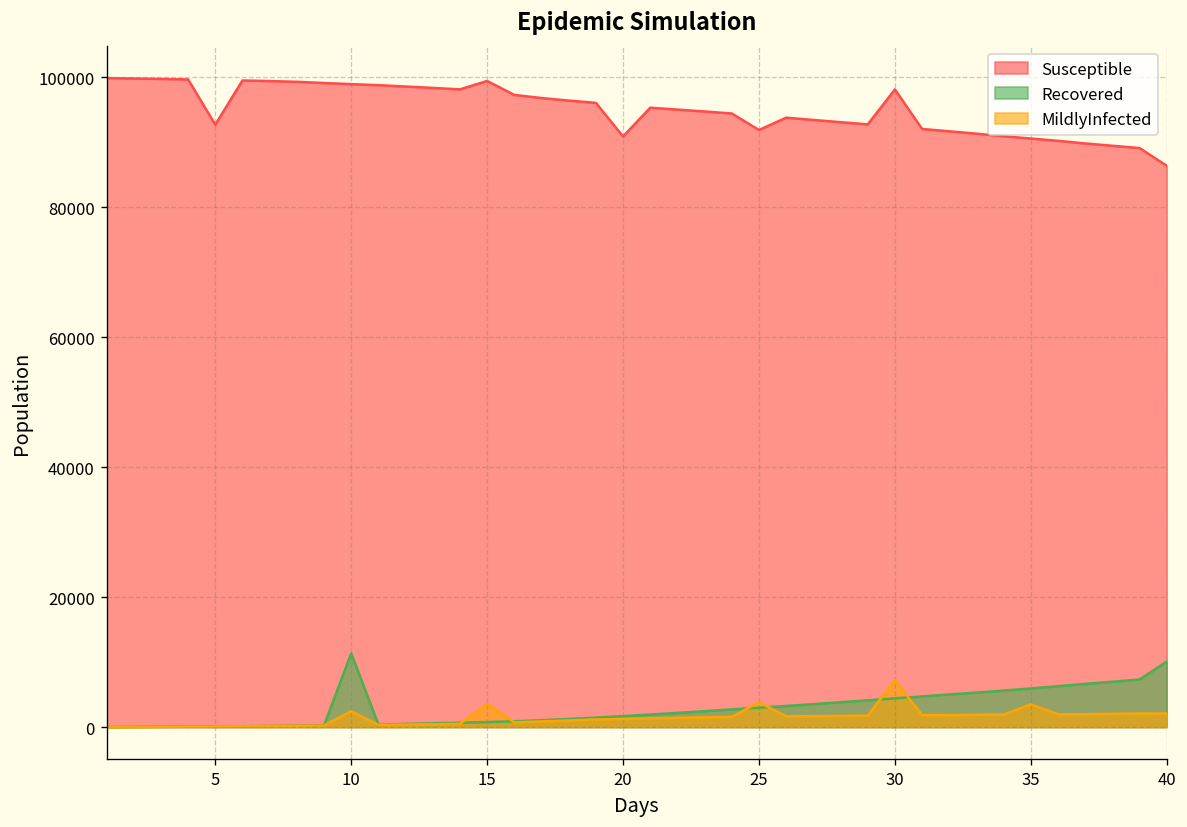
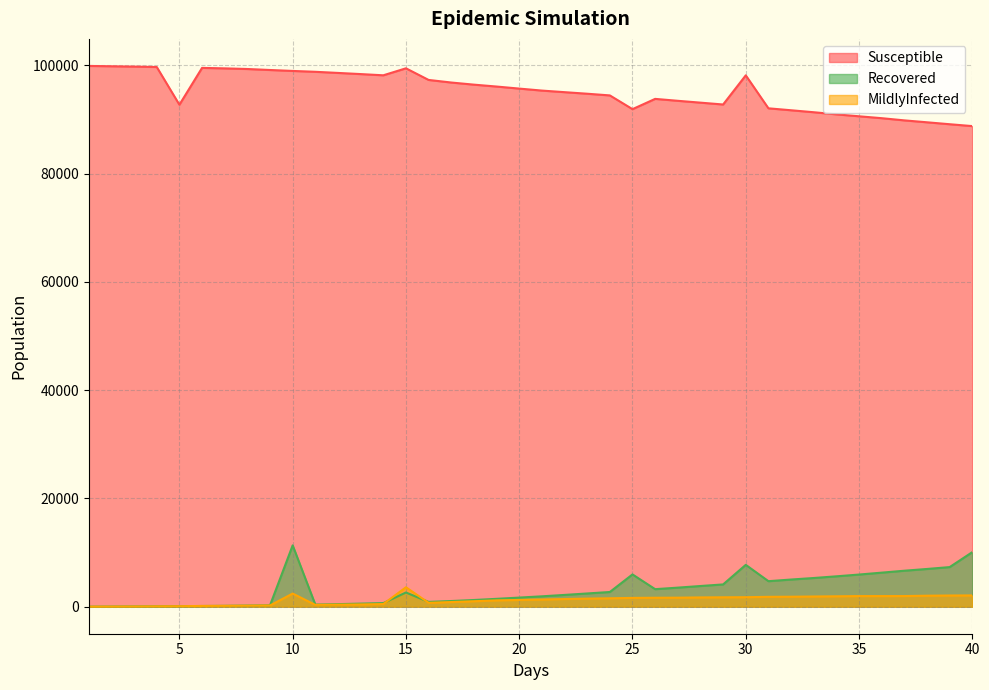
Recovered, 15: 1000 -> 3000
Susceptible, 20: 91000 -> 96000
Recovered, 25: 3000 -> 6000
MildlyInfected, 25: 4000 -> 2000
Recovered, 30: 4000 -> 8000
MildlyInfected, 30: 7000 -> 2000
MildlyInfected, 35: 3000 -> 2000
Susceptible, 40: 86000 -> 89000
